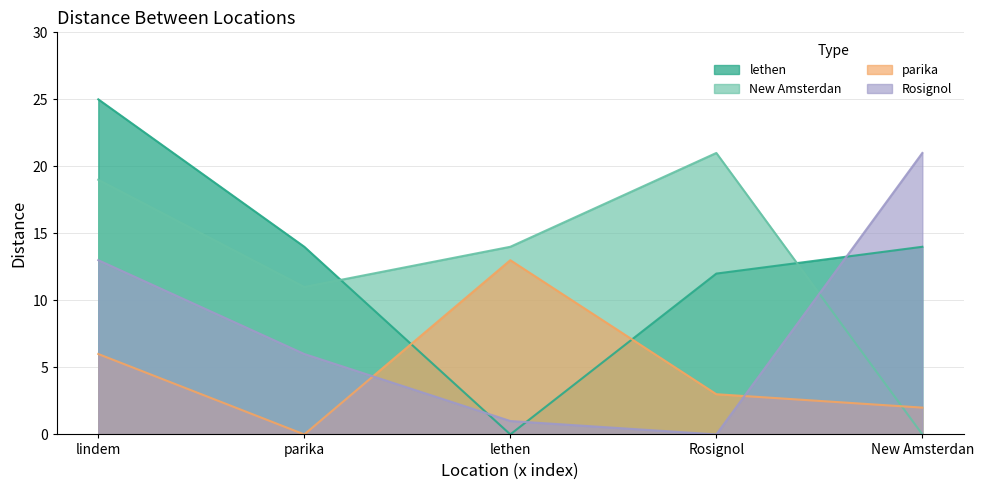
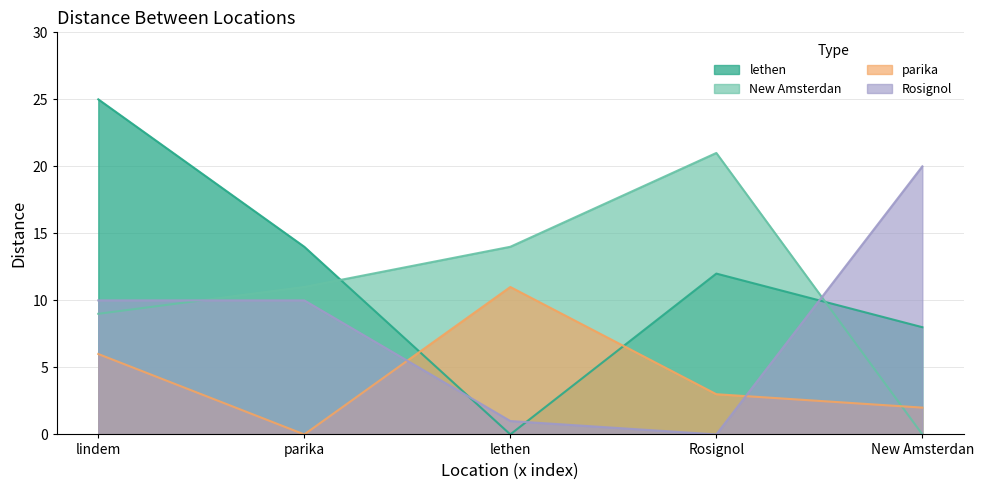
New Amsterdan, lindem: 19 -> 9
Rosignol, lindem: 13 -> 10
Rosignol, parika: 6 -> 10
parika, lethen: 13 -> 11
lethen, New Amsterdan: 14 -> 8
Rosignol, New Amsterdan: 21 -> 20
